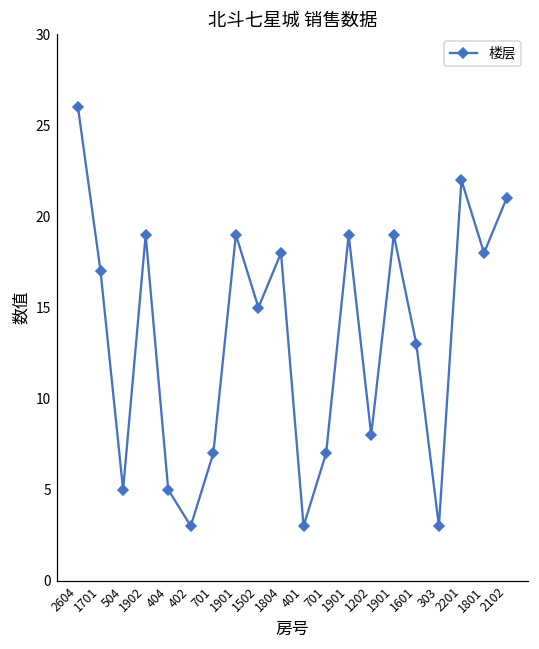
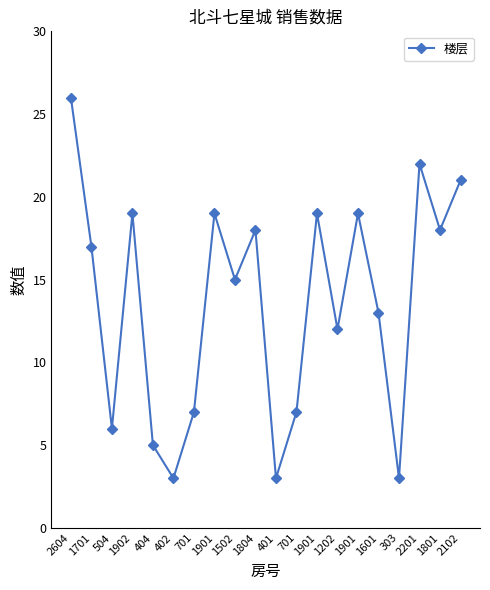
504: 5 -> 6
1202: 8 -> 12
